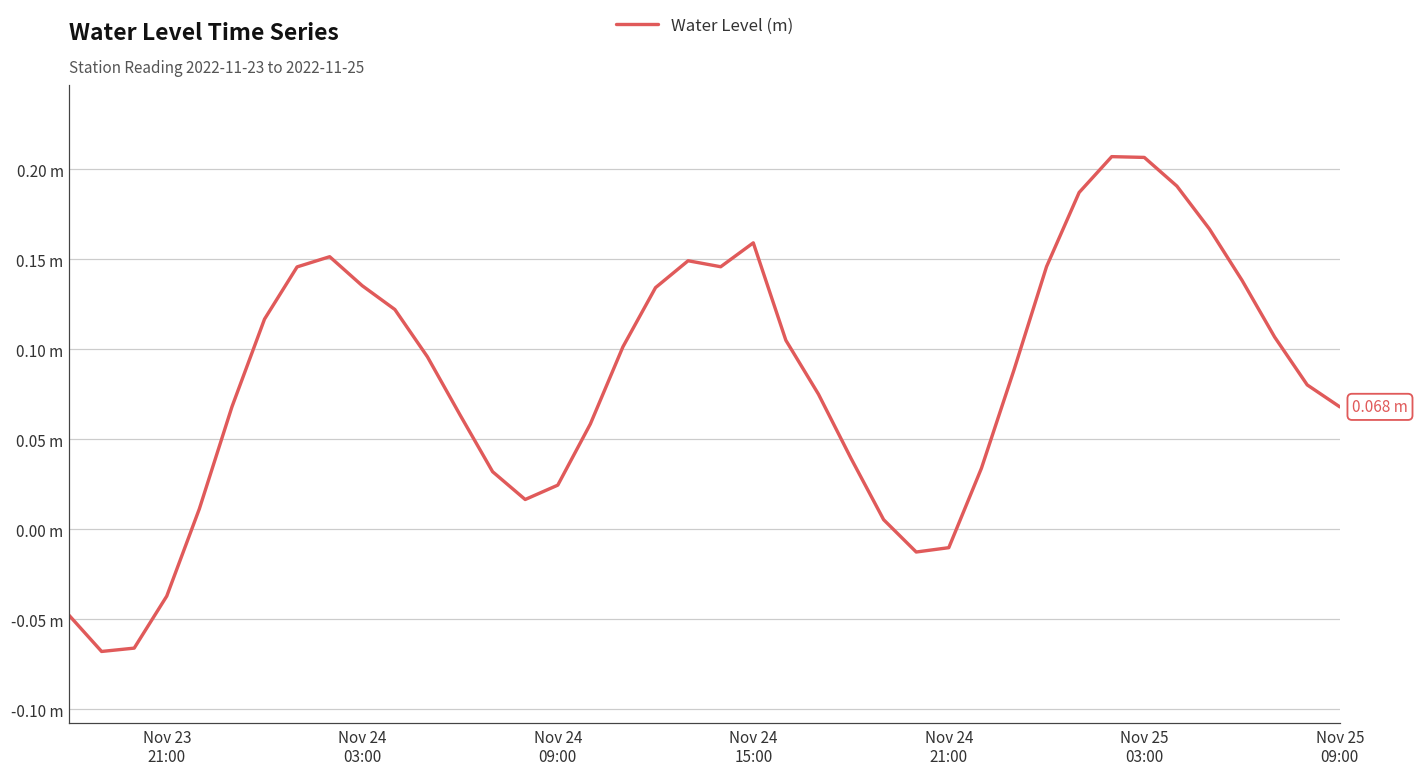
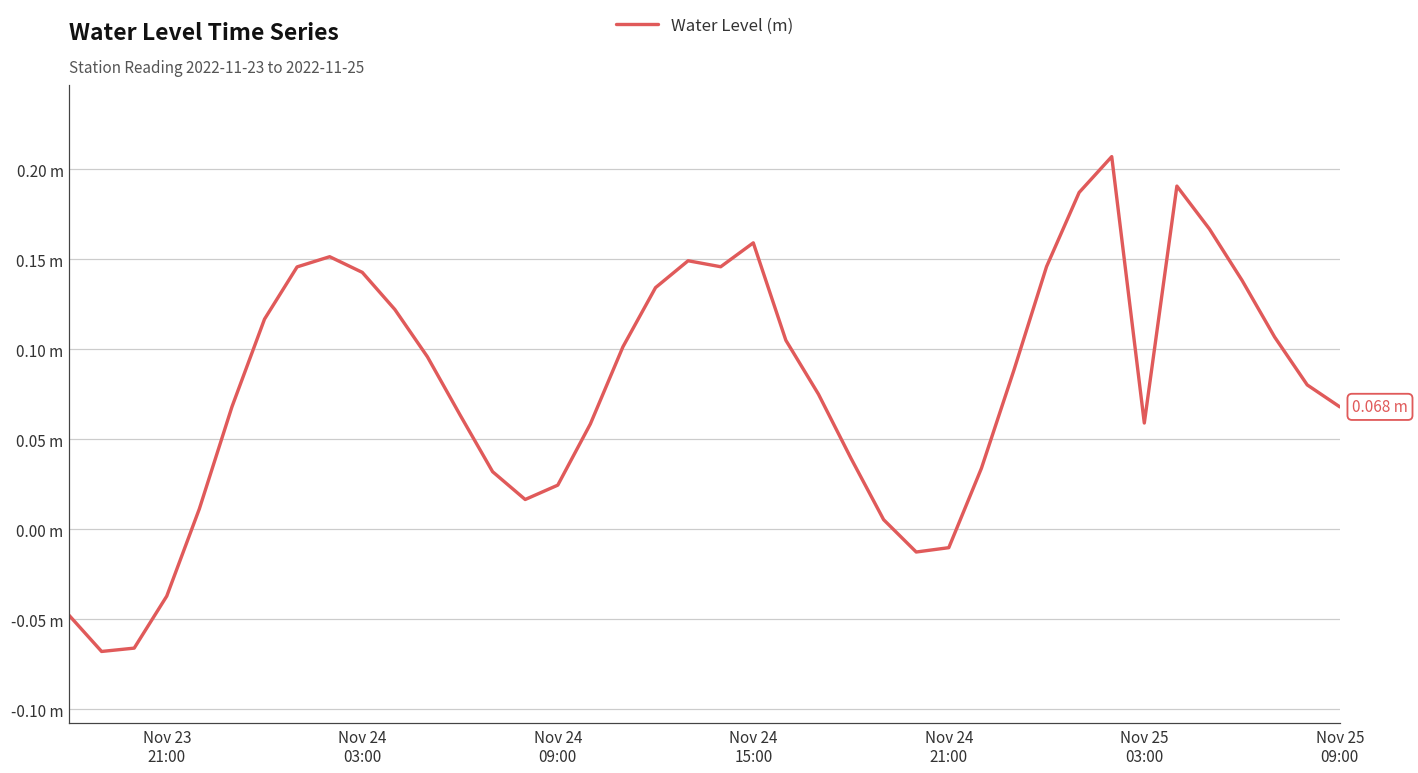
Nov 24 03:00: 0.135 m -> 0.143 m
Nov 25 03:00: 0.207 m -> 0.059 m
